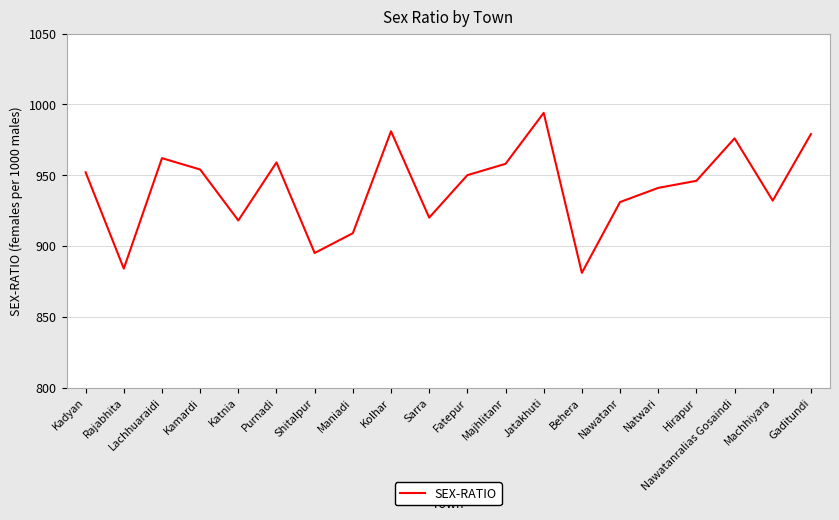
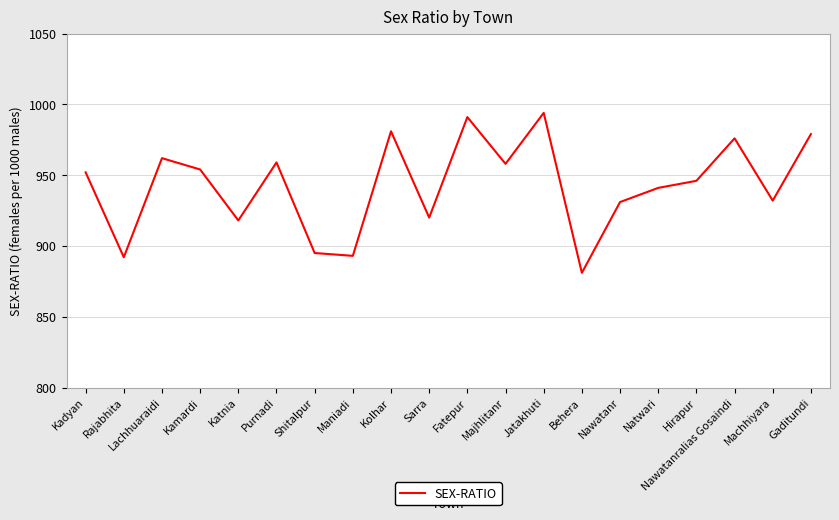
Rajabhita: 884 -> 892
Maniadi: 909 -> 893
Fatepur: 950 -> 991
